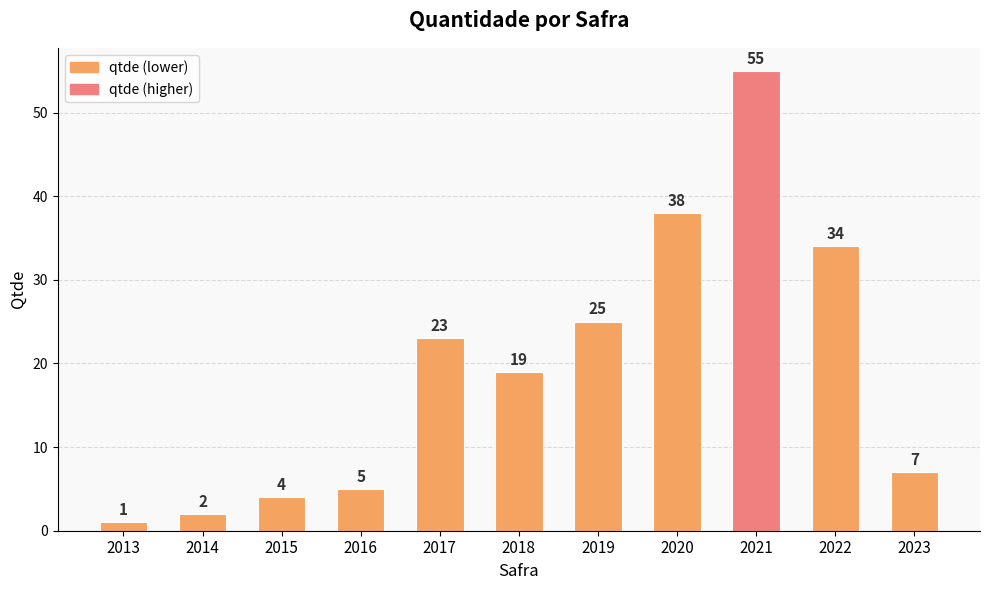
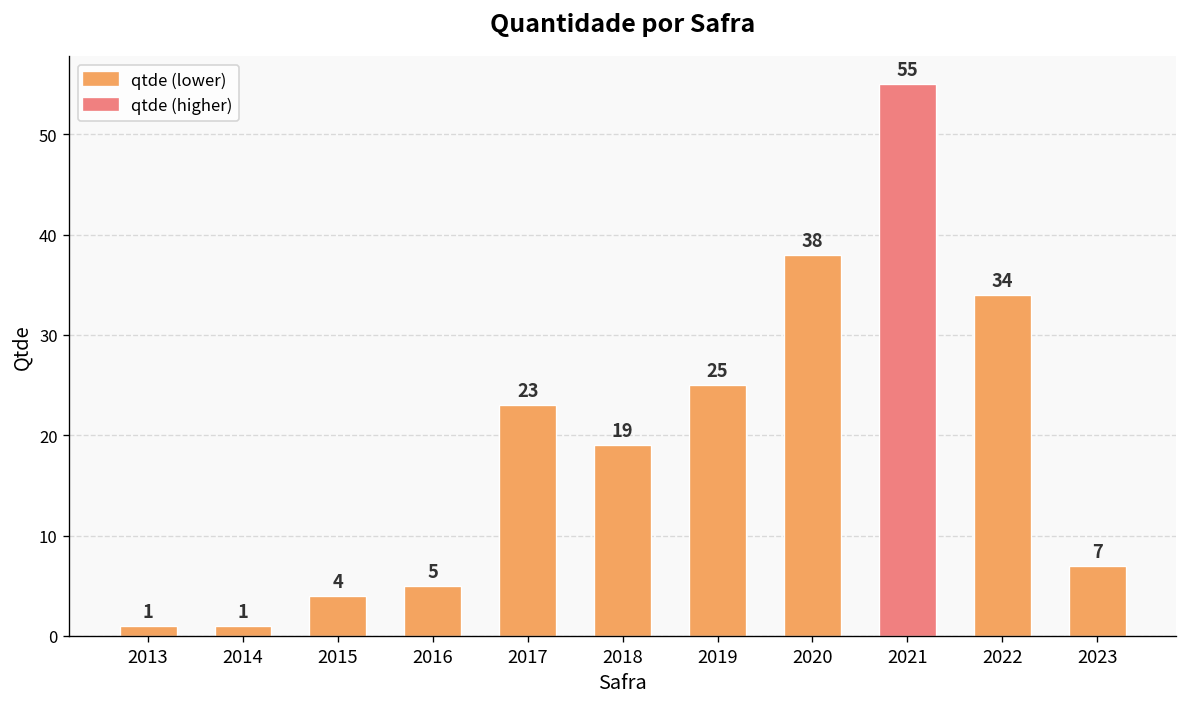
2014: 2 -> 1
